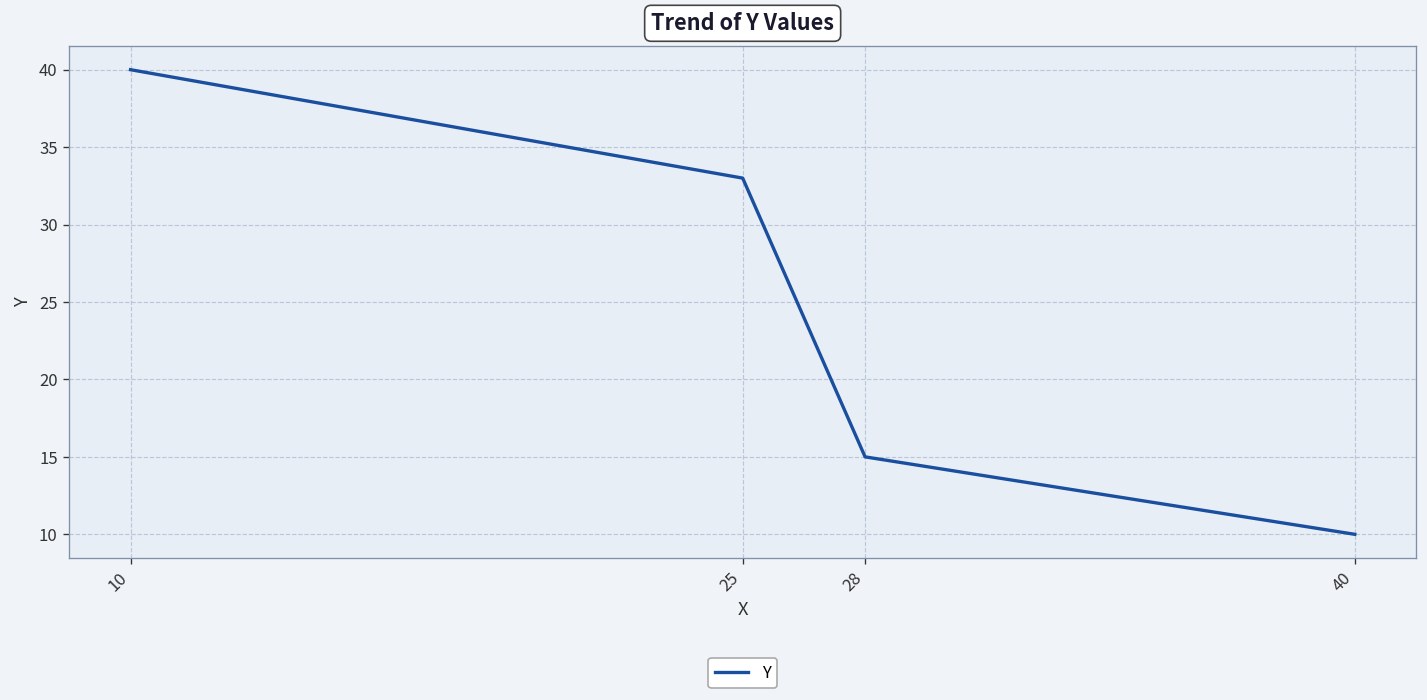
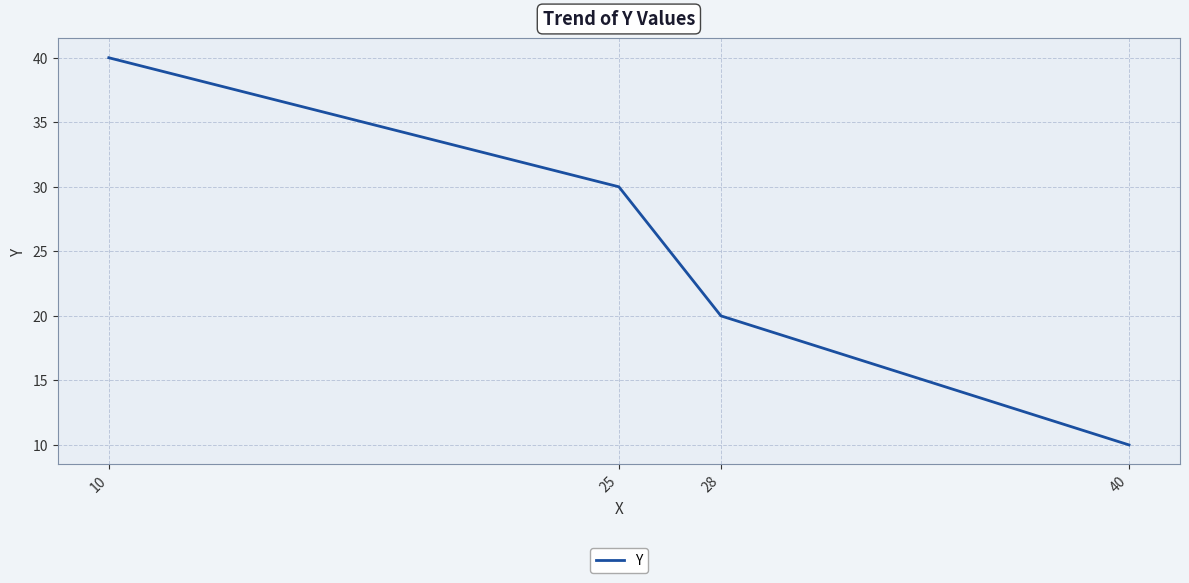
25: 33 -> 30
28: 15 -> 20
